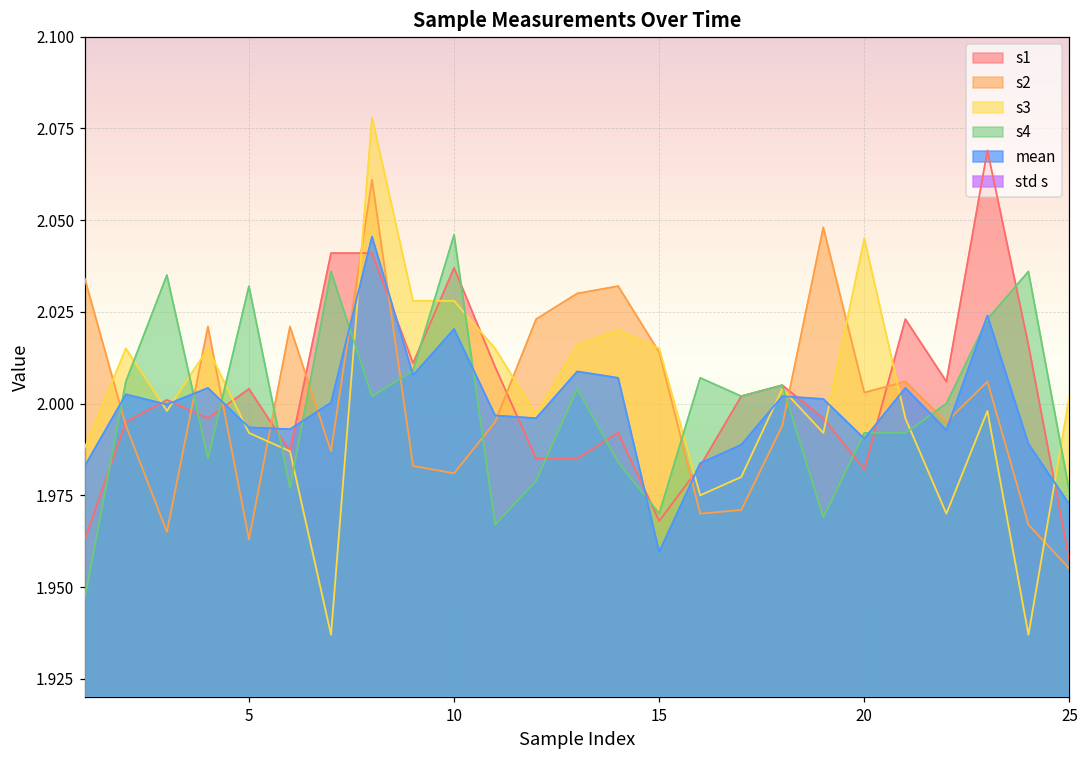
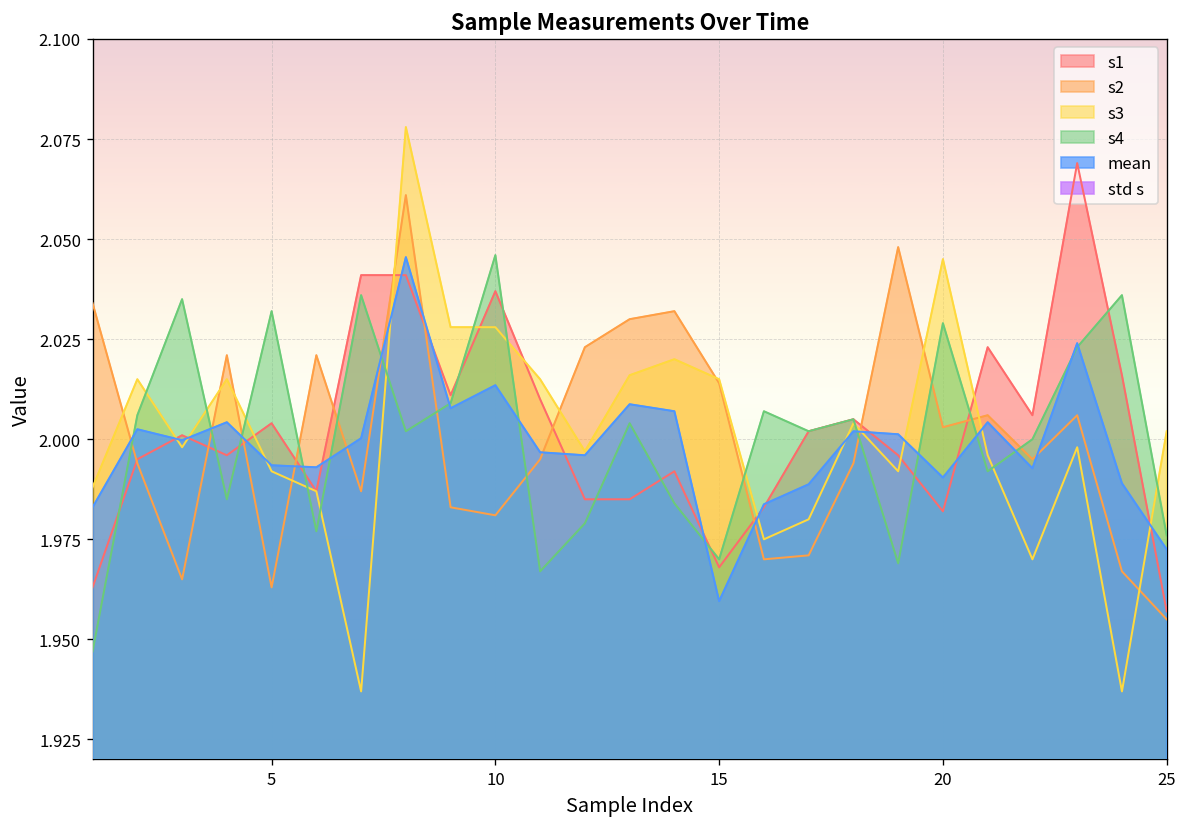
mean, 10: 2.020 -> 2.014
s4, 20: 1.992 -> 2.029
